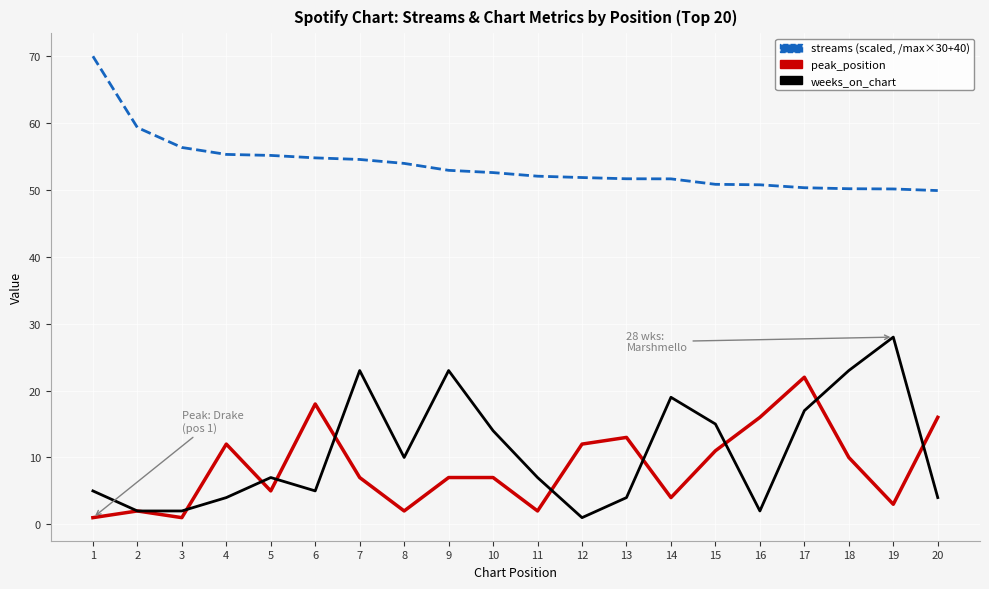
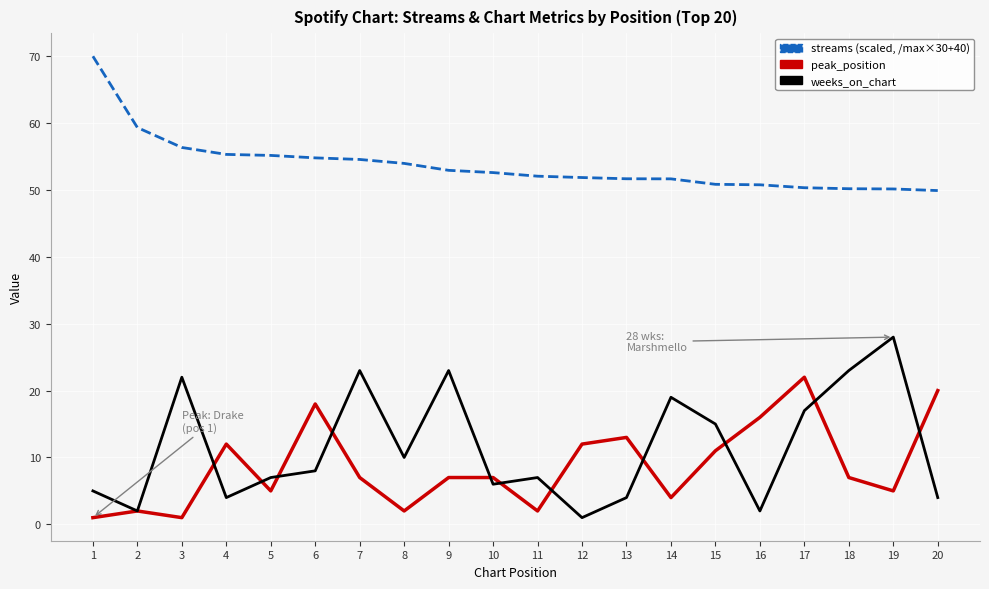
weeks_on_chart, 3: 2 -> 22
weeks_on_chart, 6: 5 -> 8
weeks_on_chart, 10: 14 -> 6
peak_position, 18: 10 -> 7
peak_position, 19: 3 -> 5
peak_position, 20: 16 -> 20
